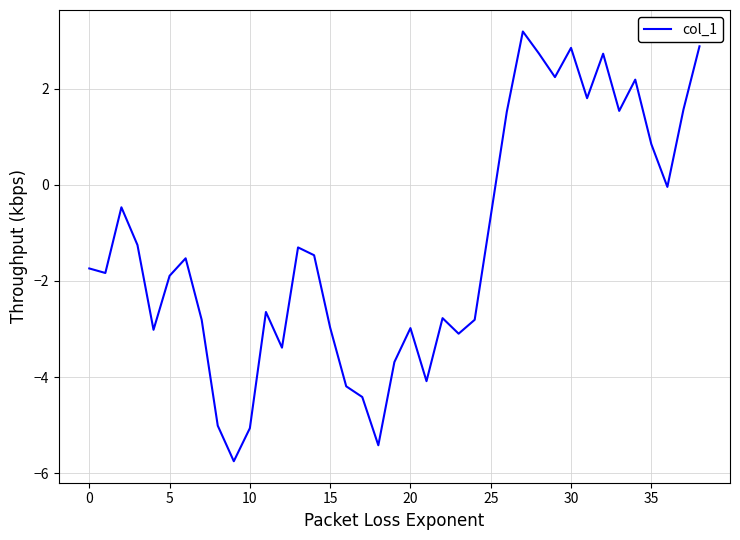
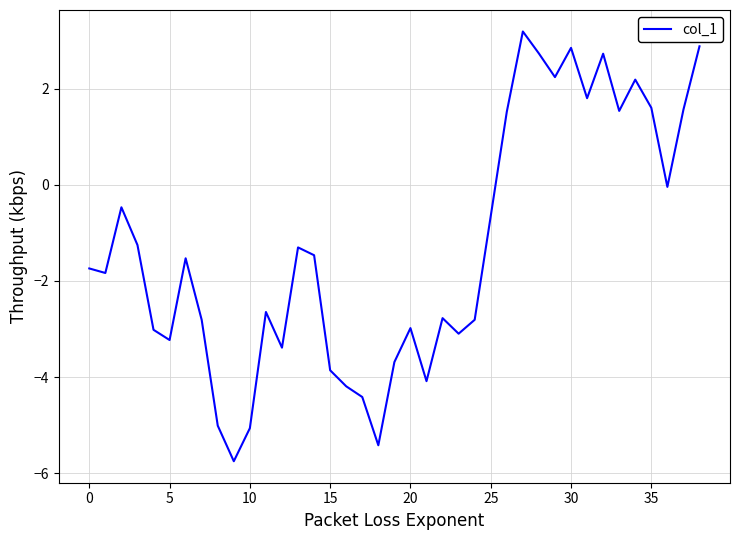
5: -1.9 -> -3.2
15: -3.0 -> -3.9
35: 0.8 -> 1.6
